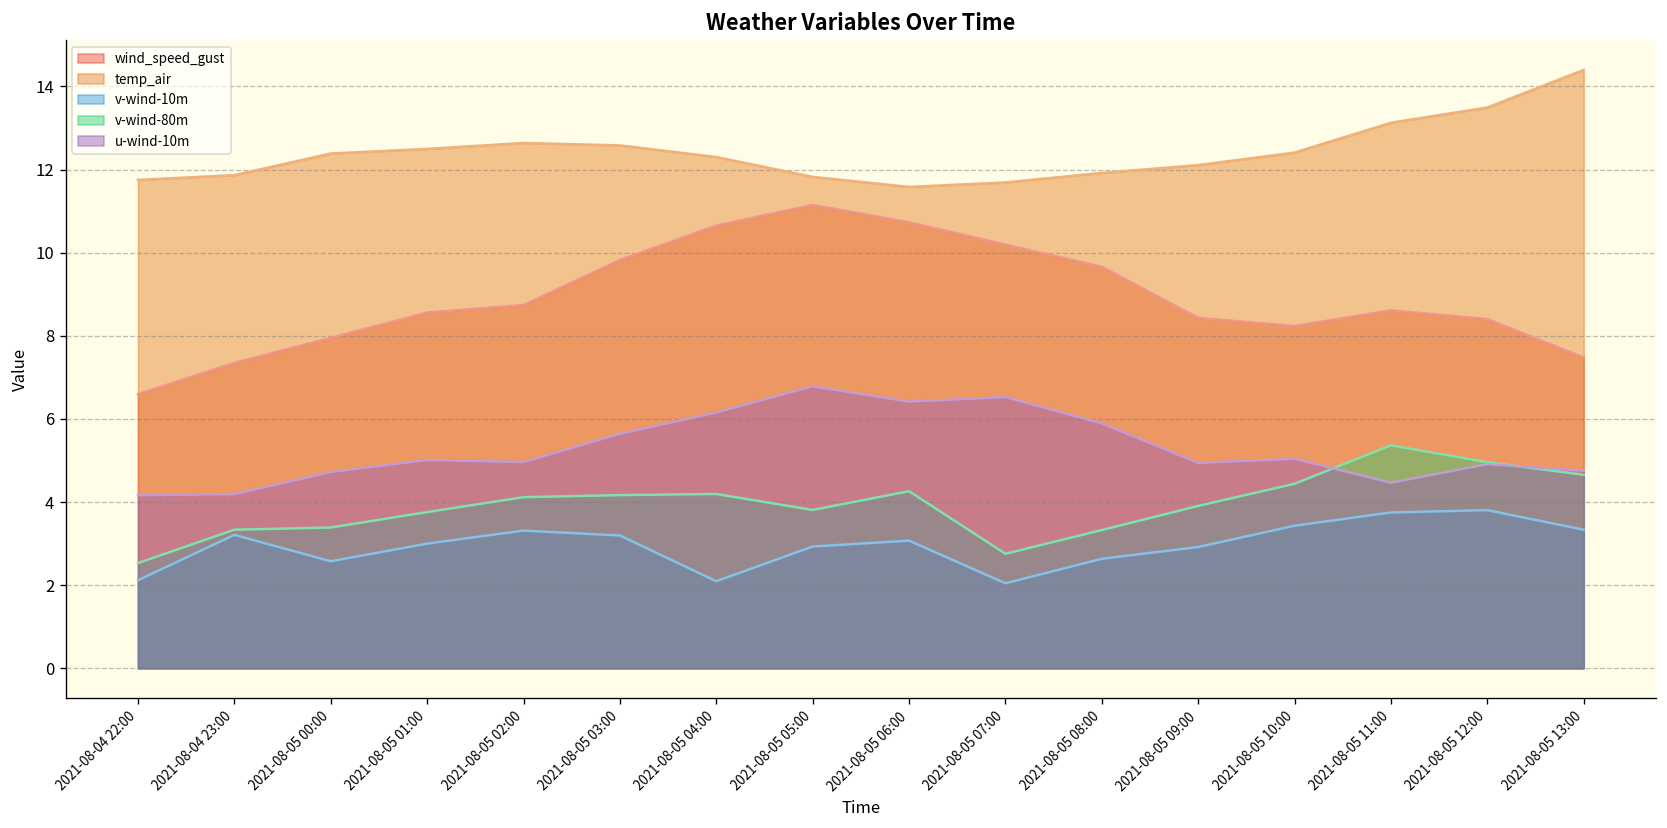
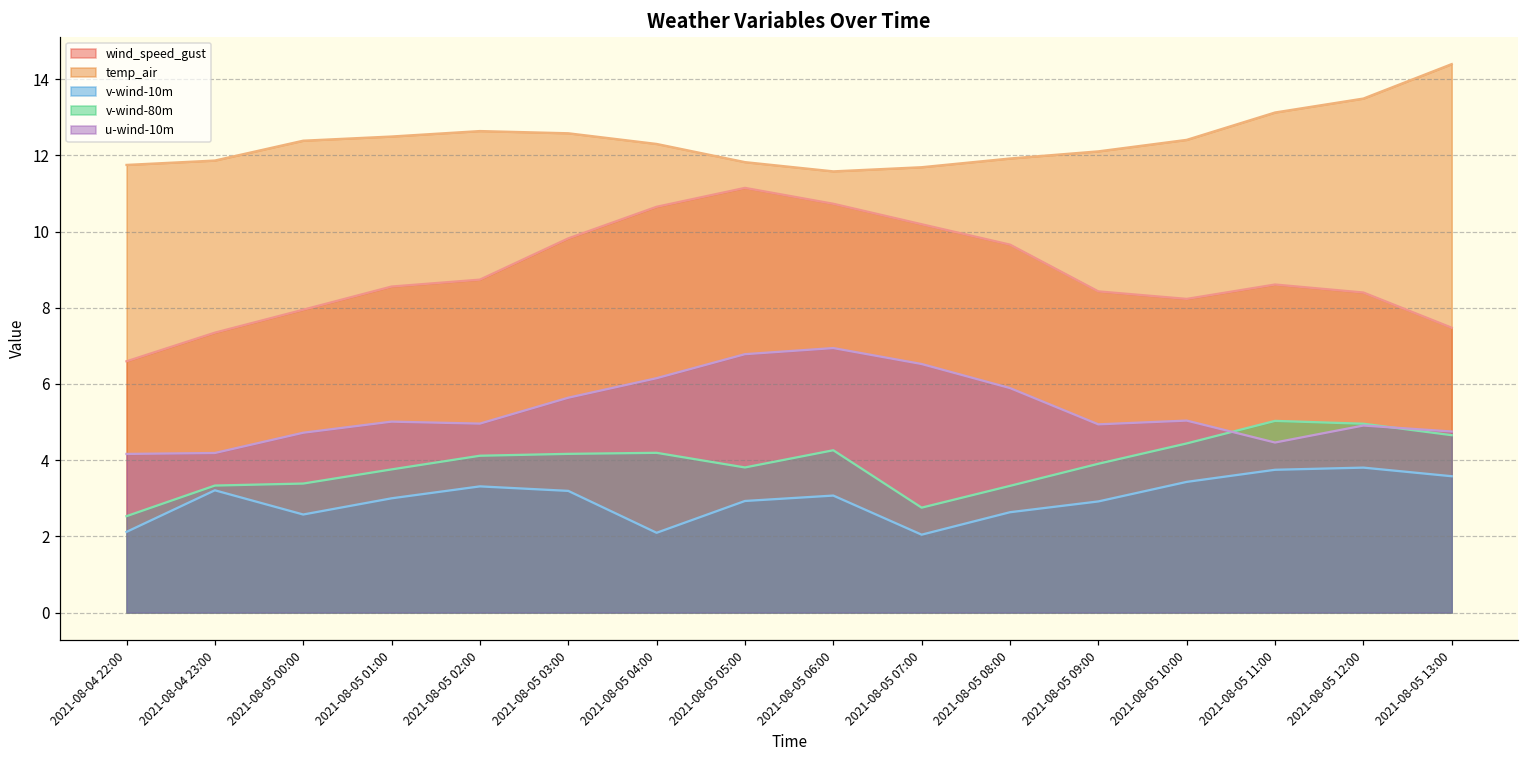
u-wind-10m, 2021-08-05 06:00: 6.4 -> 6.9
v-wind-80m, 2021-08-05 11:00: 5.4 -> 5.0
v-wind-10m, 2021-08-05 13:00: 3.3 -> 3.6
